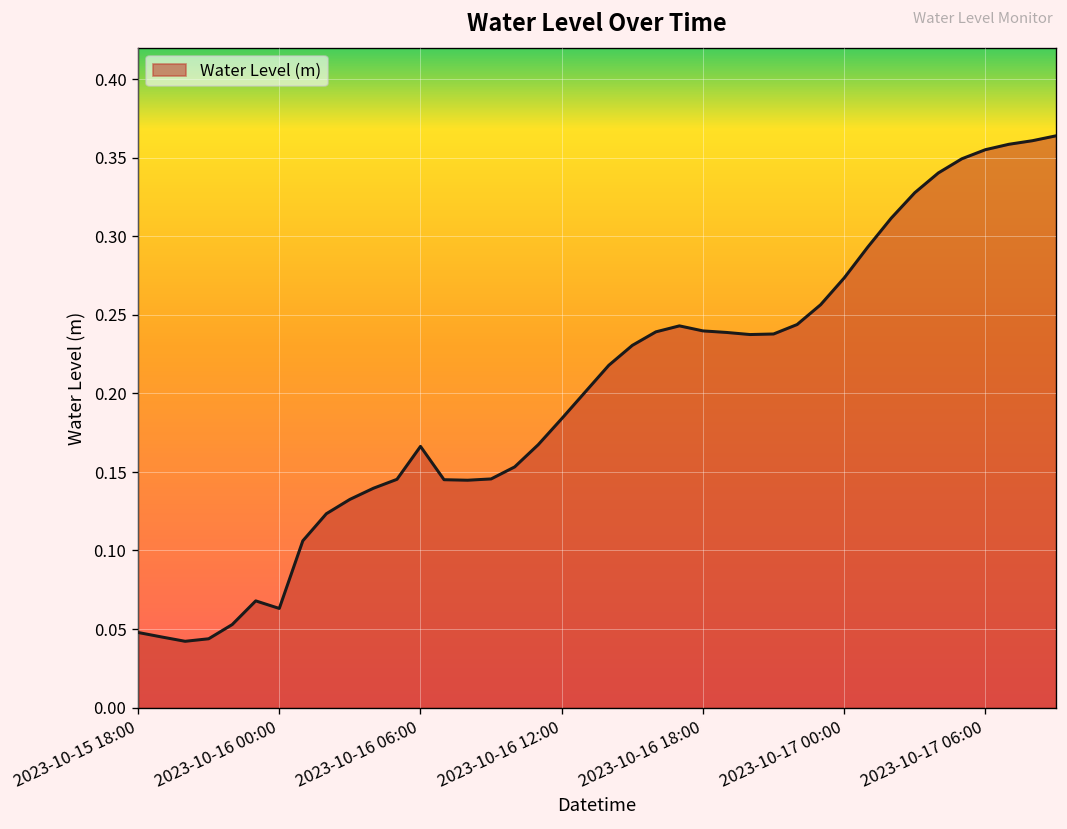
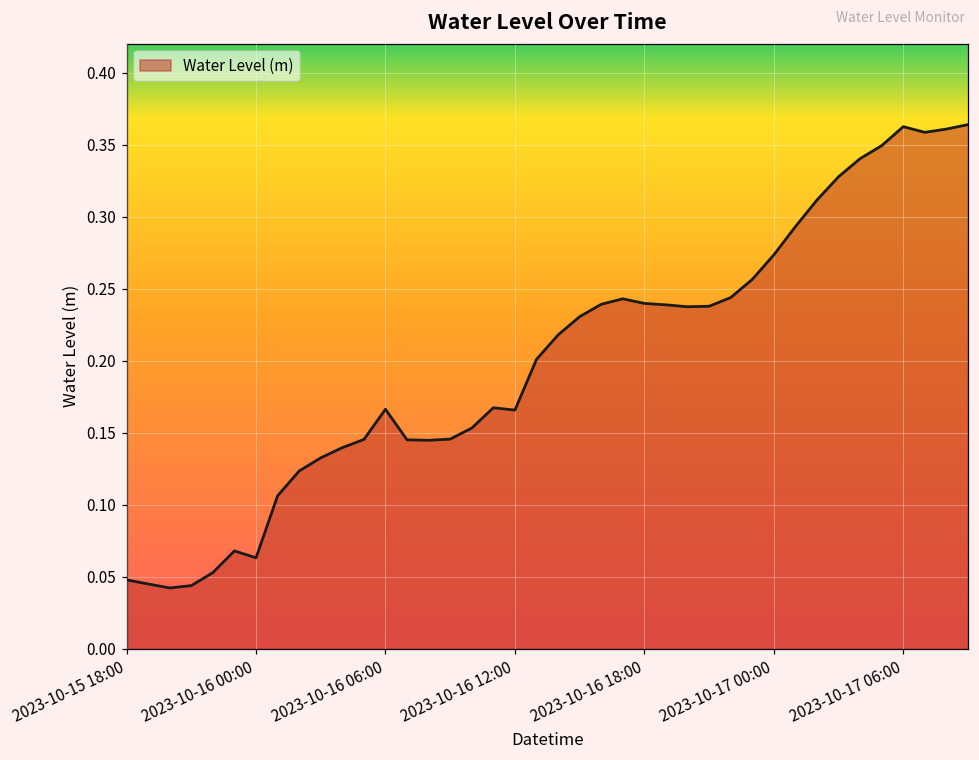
2023-10-16 12:00: 0.184 -> 0.166
2023-10-17 06:00: 0.355 -> 0.362
